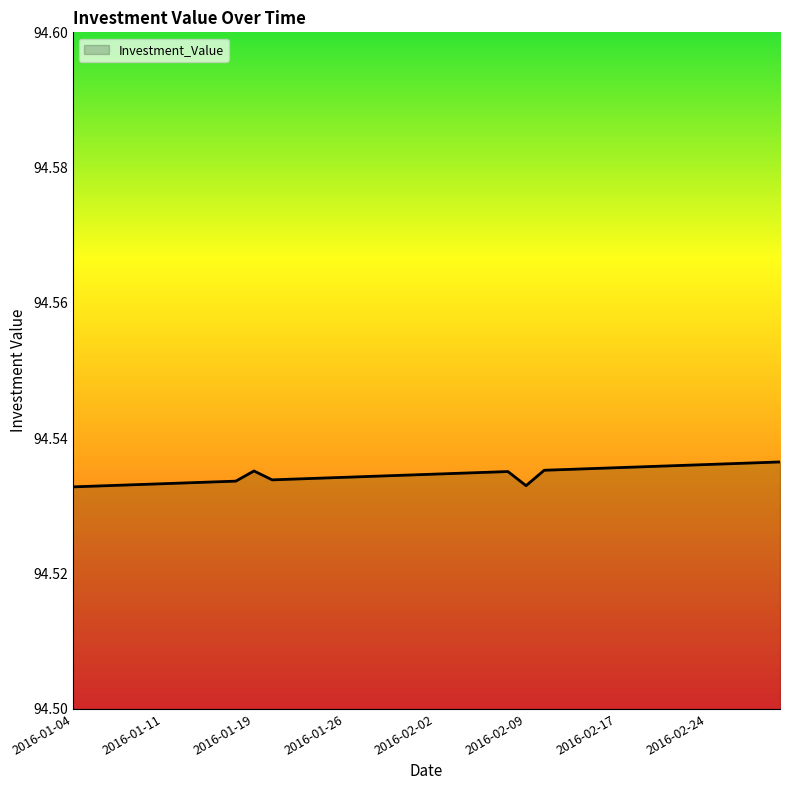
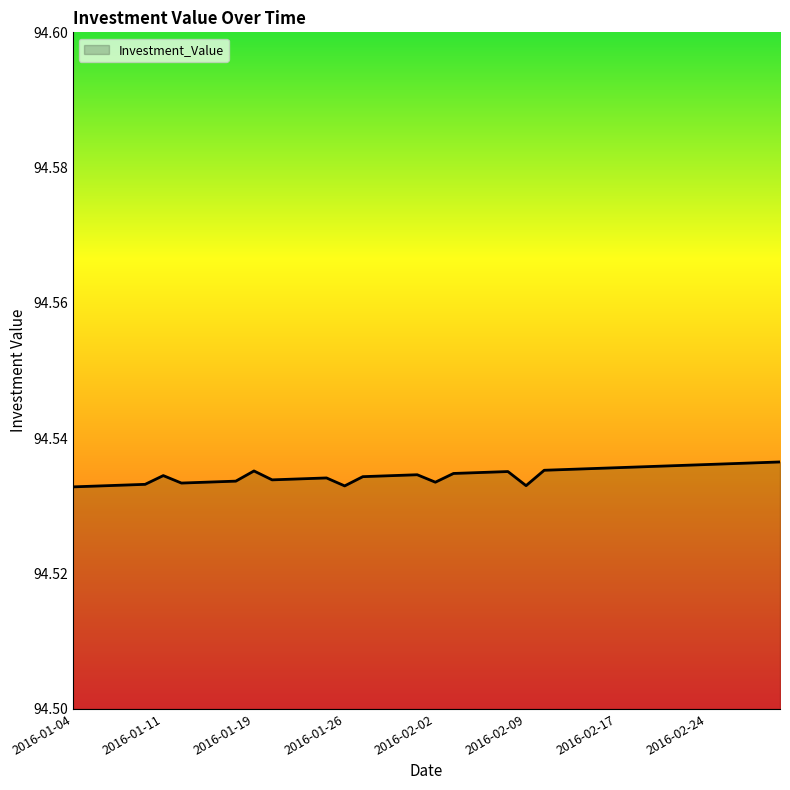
2016-01-11: 94.533 -> 94.534
2016-01-26: 94.534 -> 94.533
2016-02-02: 94.535 -> 94.534
